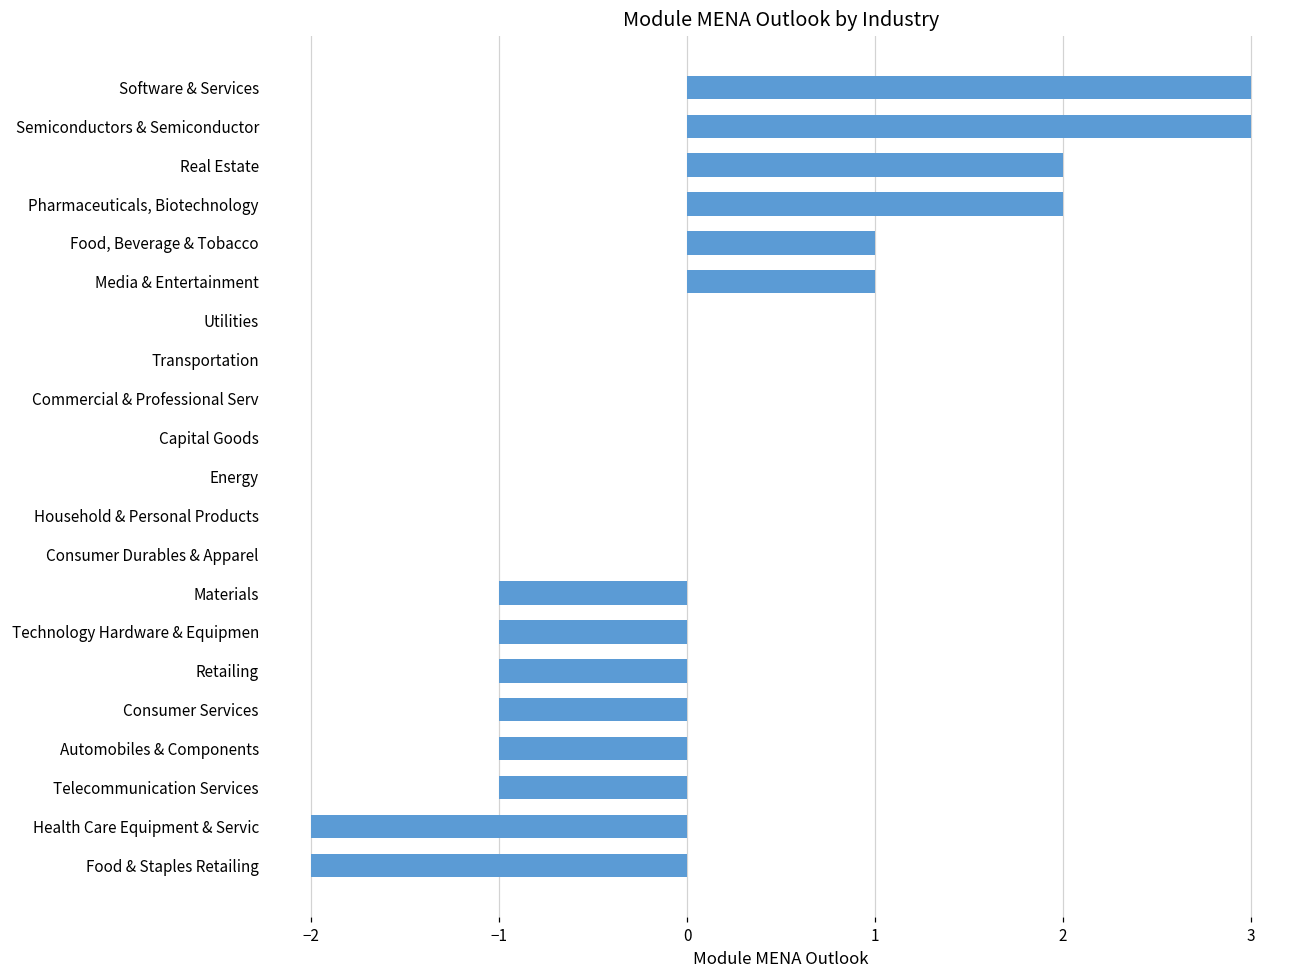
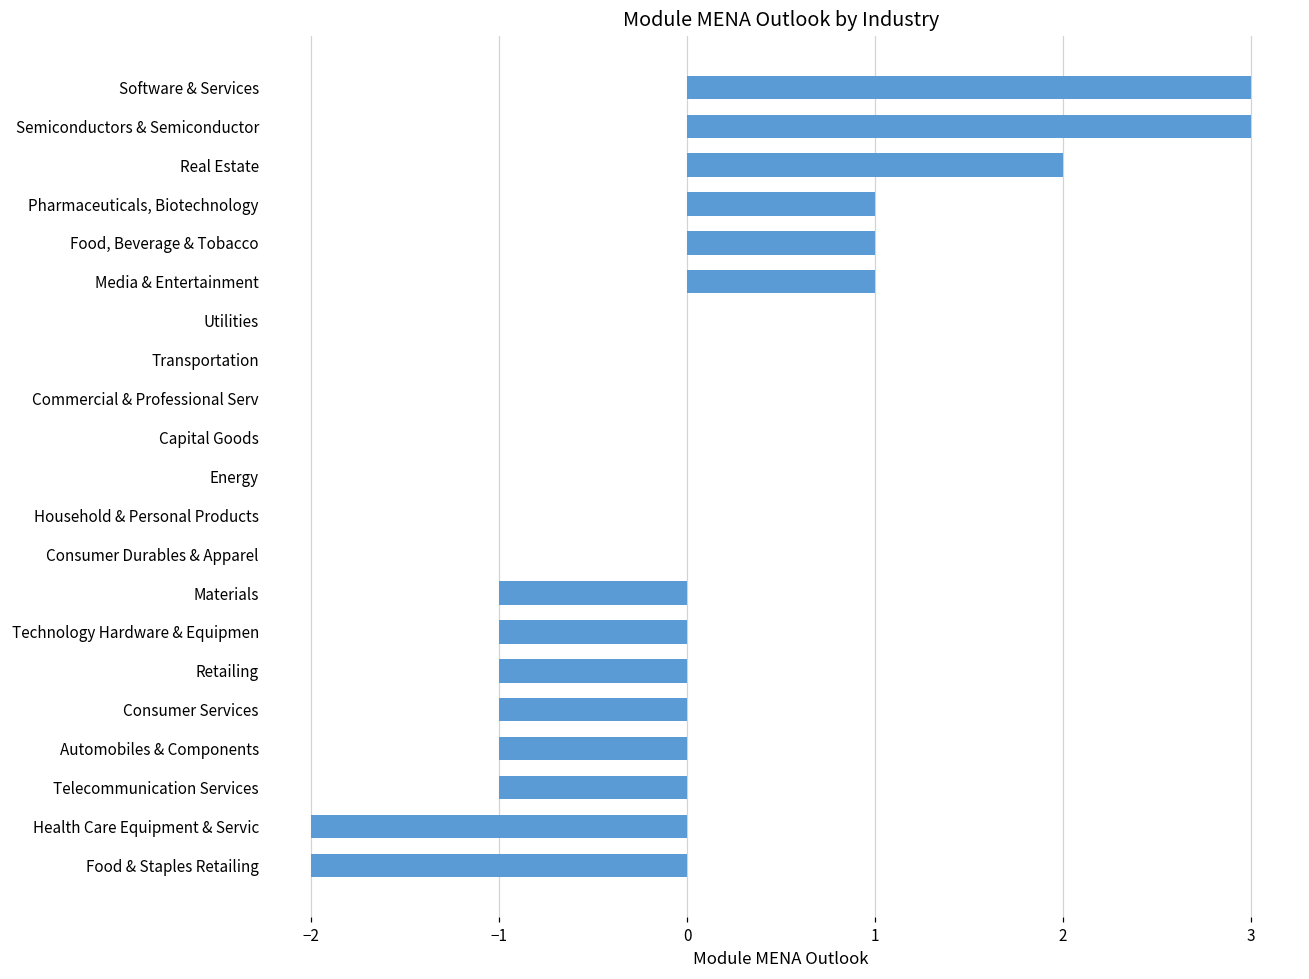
Pharmaceuticals, Biotechnology: 2 -> 1
